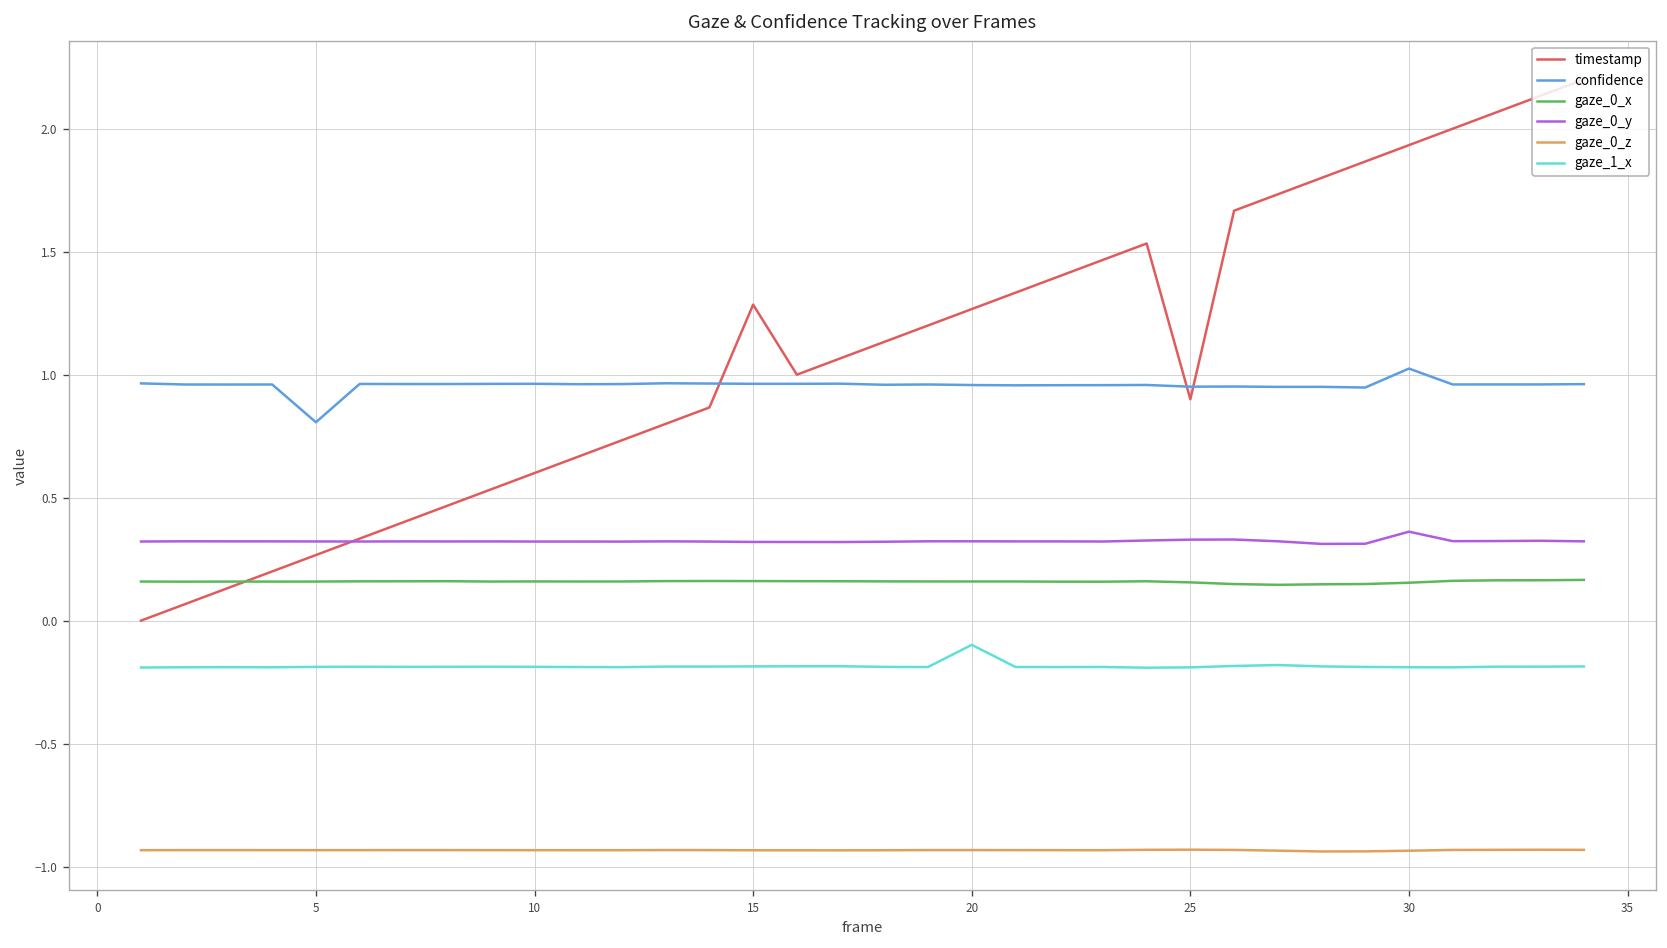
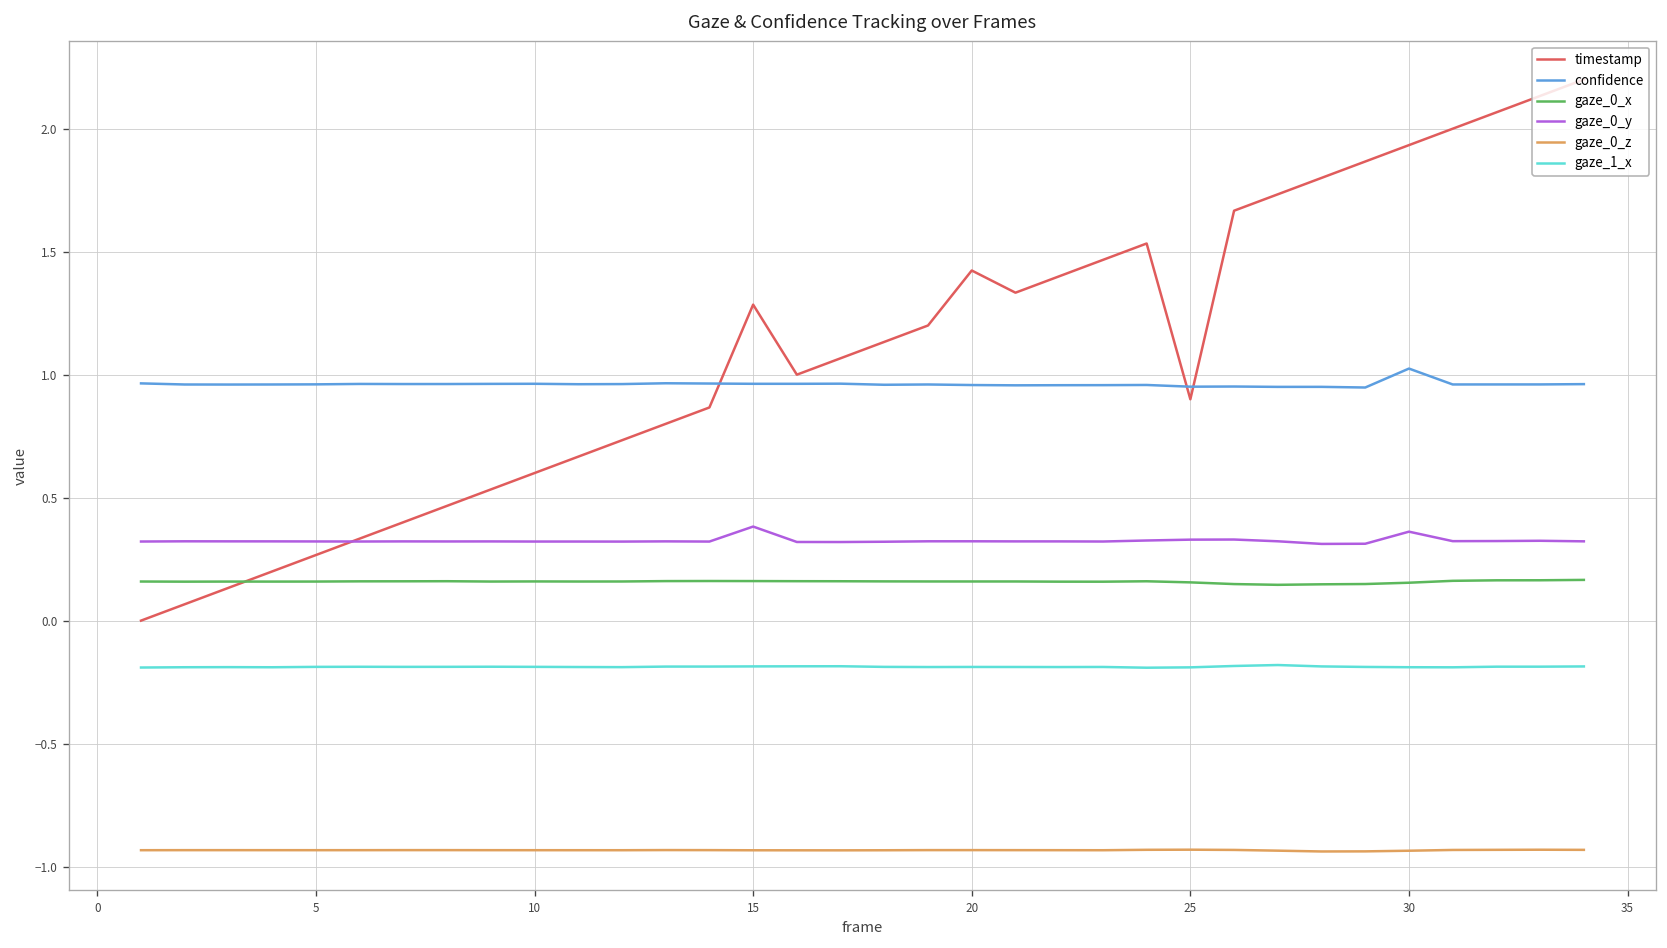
confidence, 5: 0.81 -> 0.96
gaze_0_y, 15: 0.32 -> 0.38
timestamp, 20: 1.27 -> 1.42
gaze_1_x, 20: -0.10 -> -0.19
